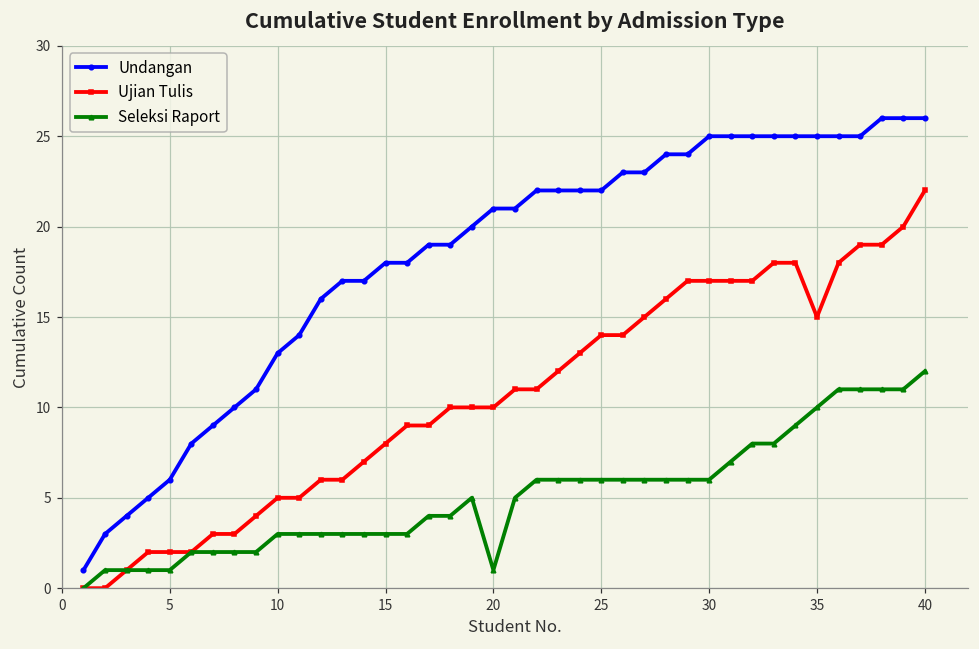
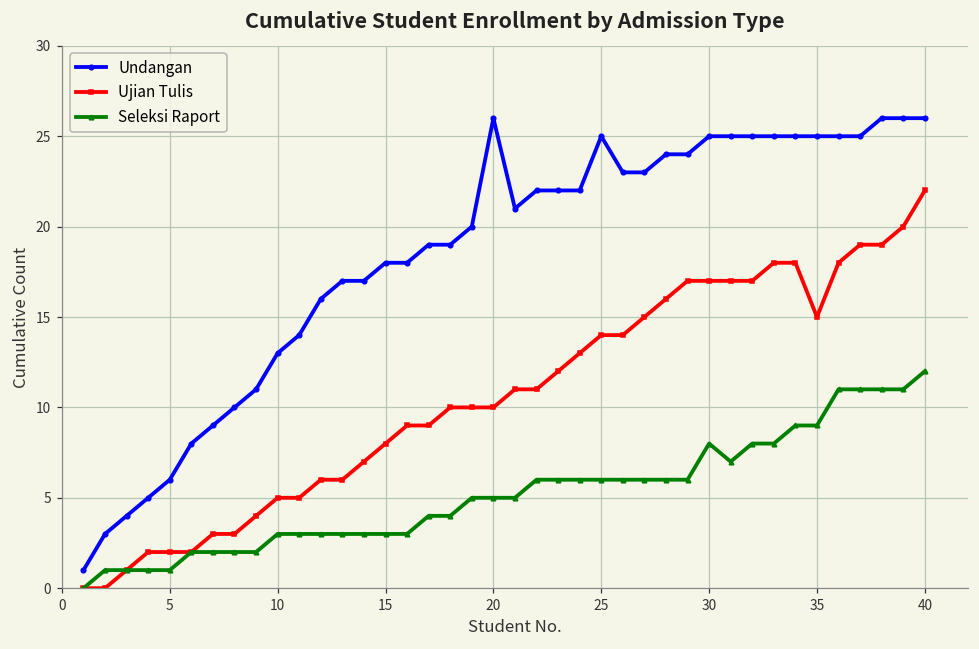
Undangan, 20: 21 -> 26
Seleksi Raport, 20: 1 -> 5
Undangan, 25: 22 -> 25
Seleksi Raport, 30: 6 -> 8
Seleksi Raport, 35: 10 -> 9
